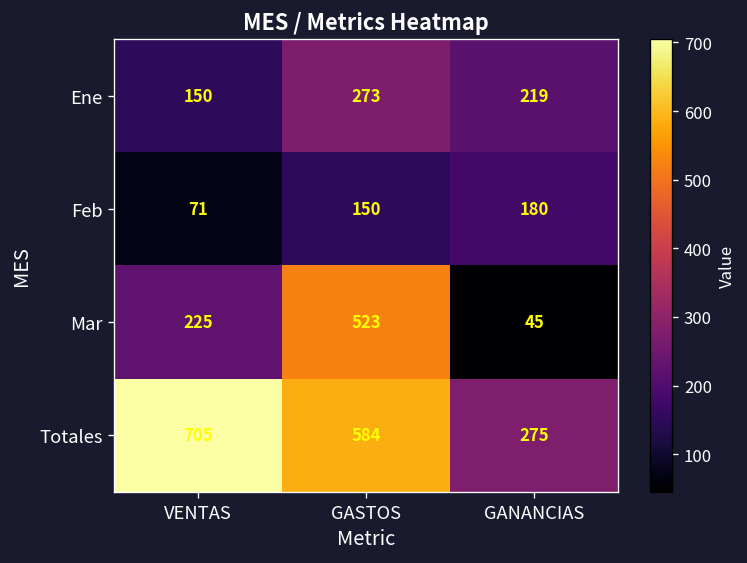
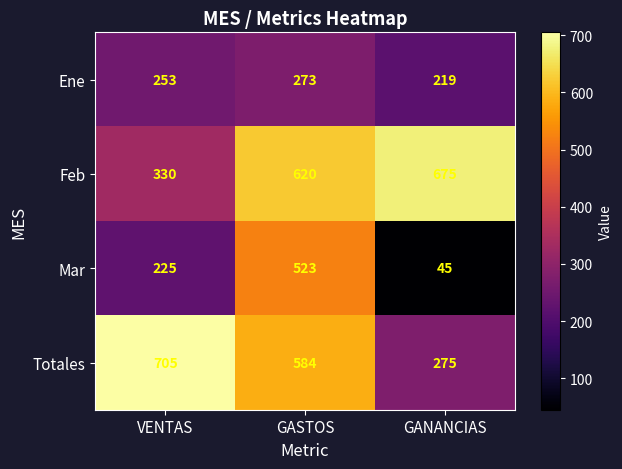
Ene, VENTAS: 150 -> 253
Feb, VENTAS: 71 -> 330
Feb, GASTOS: 150 -> 620
Feb, GANANCIAS: 180 -> 675
